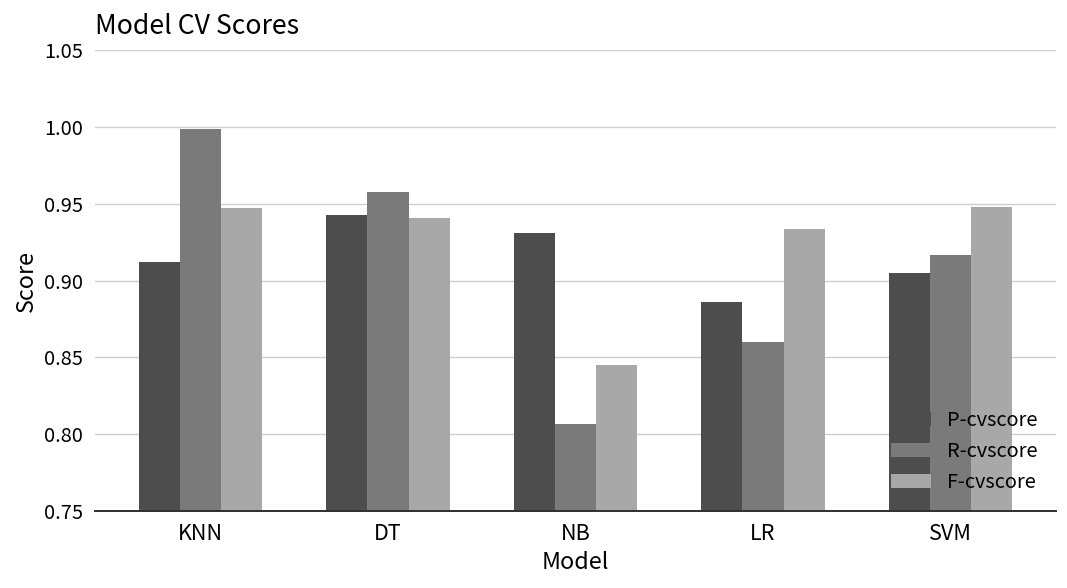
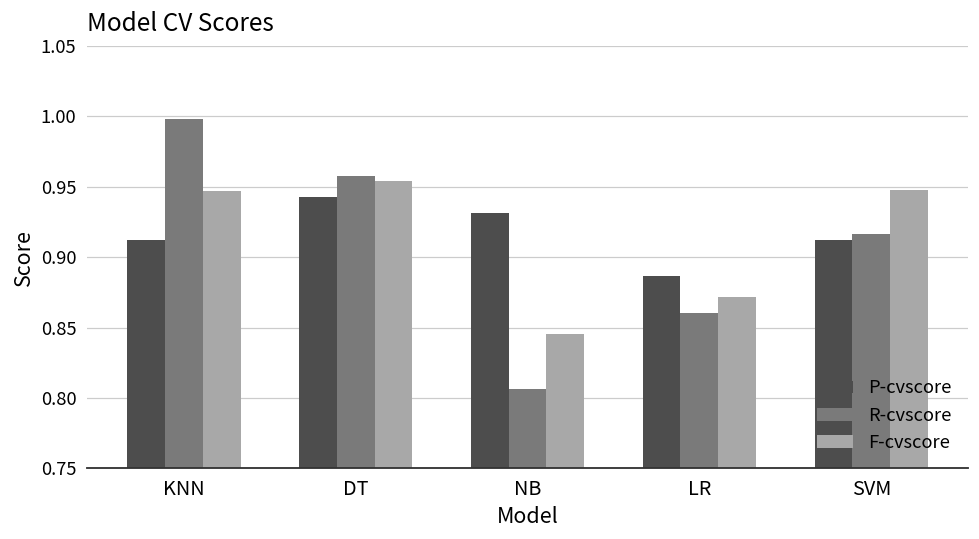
F-cvscore, DT: 0.941 -> 0.954
F-cvscore, LR: 0.934 -> 0.871
P-cvscore, SVM: 0.905 -> 0.912
